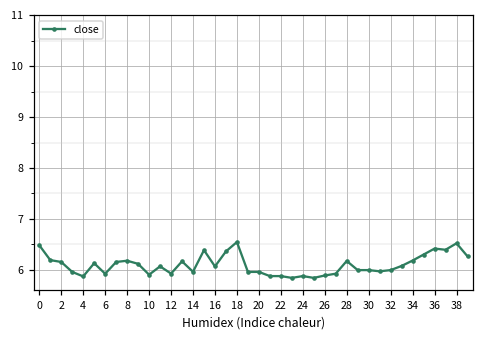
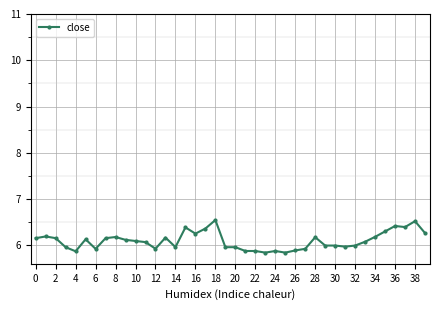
0: 6.5 -> 6.2
10: 5.9 -> 6.1
16: 6.1 -> 6.3
